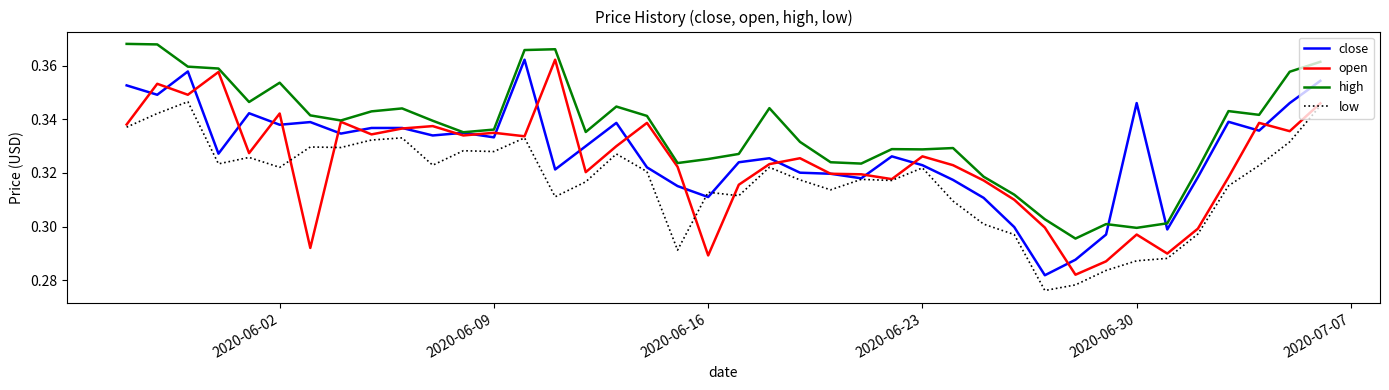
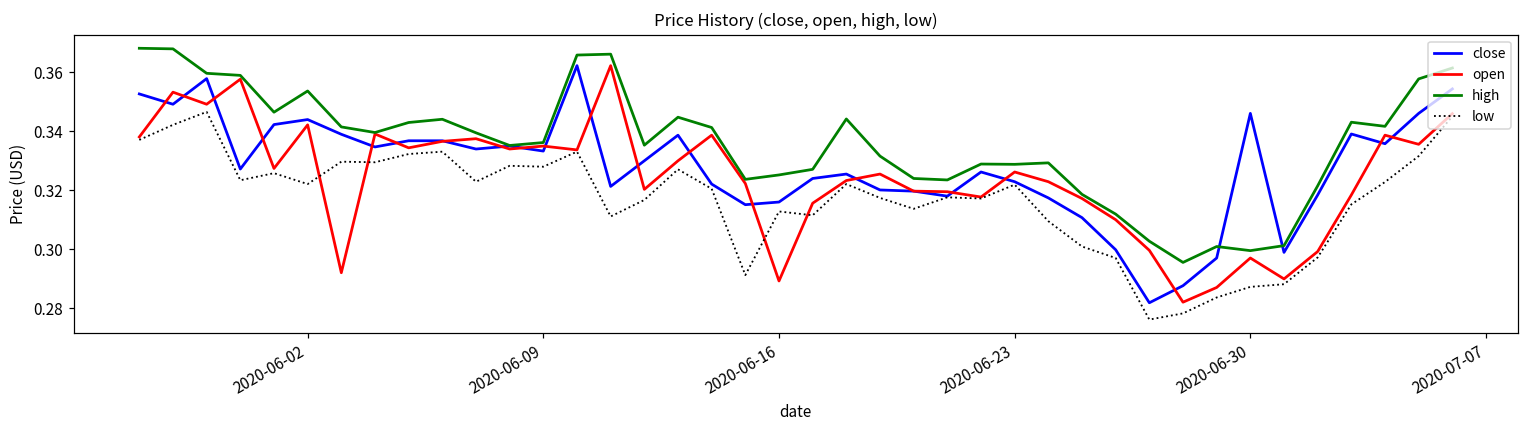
close, 2020-06-02: 0.338 -> 0.344
close, 2020-06-16: 0.311 -> 0.316
